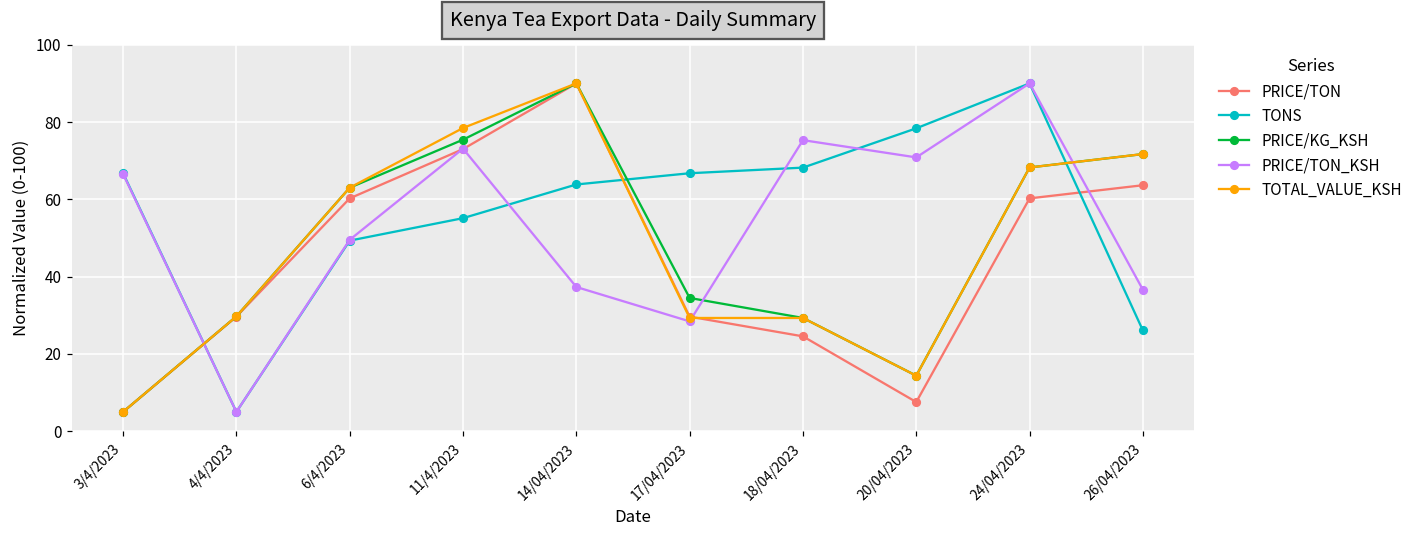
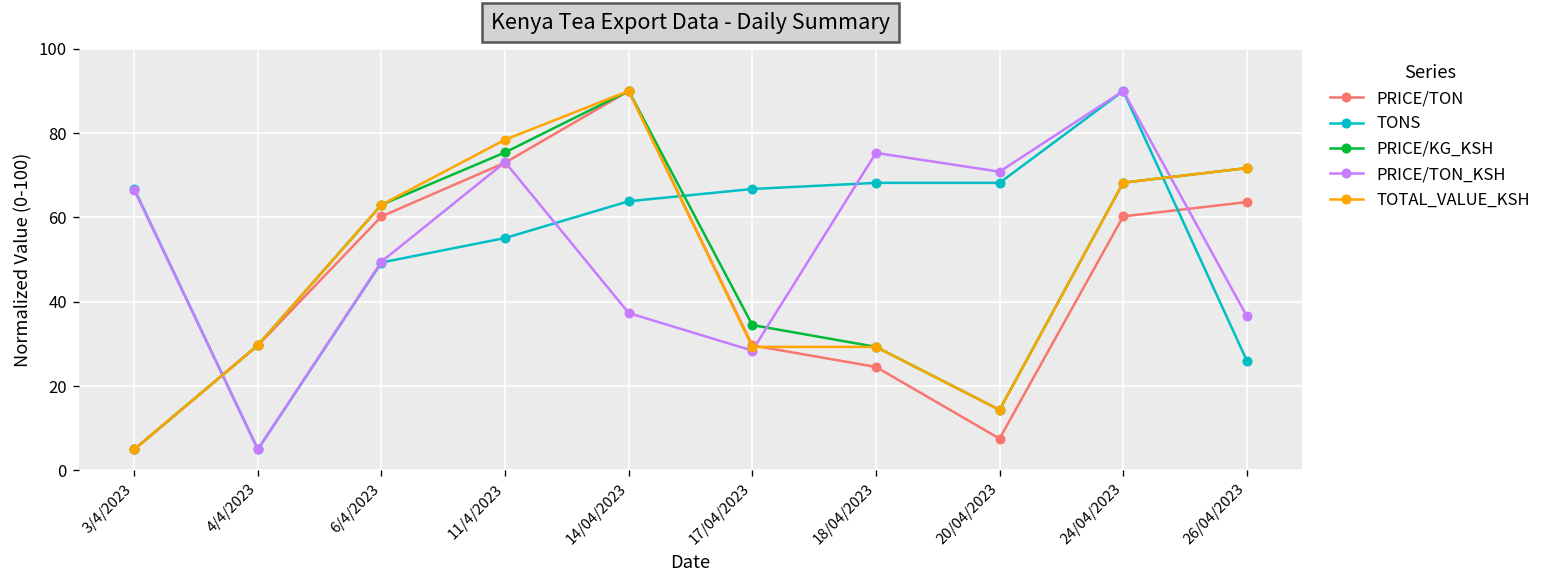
TONS, 20/04/2023: 78 -> 68
